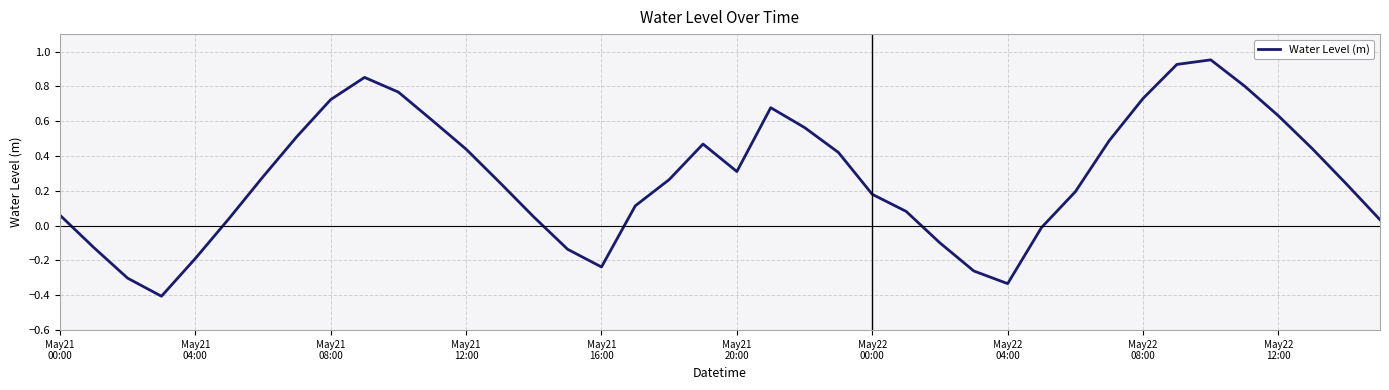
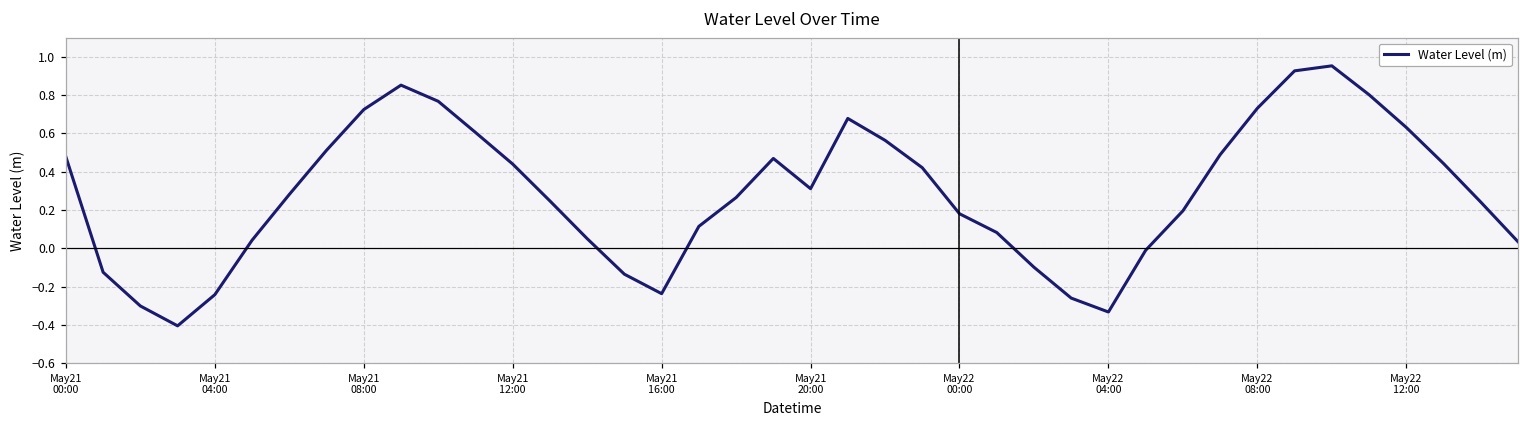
May21 00:00: 0.06 -> 0.48
May21 04:00: -0.19 -> -0.24
